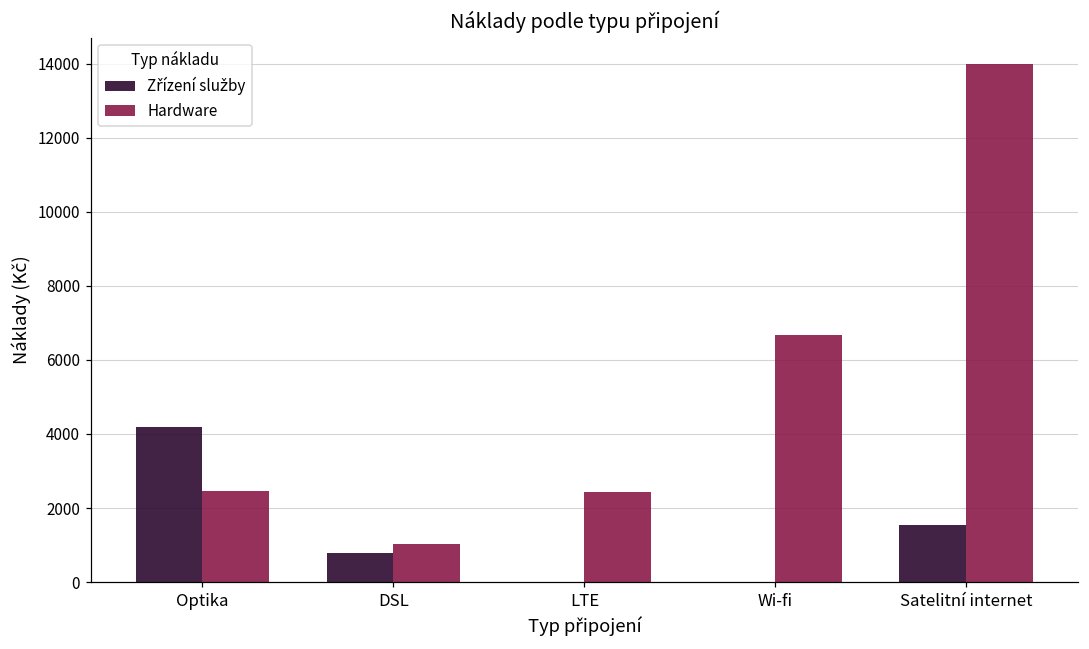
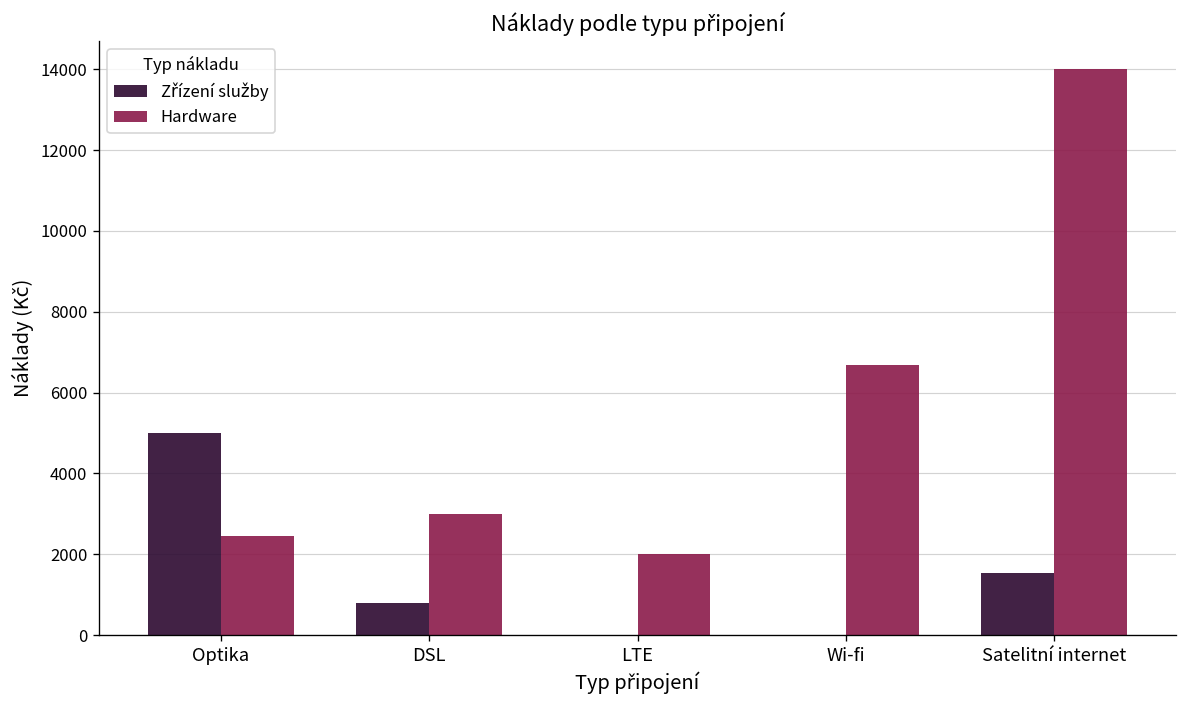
Zřízení služby, Optika: 4200 -> 5000
Hardware, DSL: 1000 -> 3000
Hardware, LTE: 2400 -> 2000
